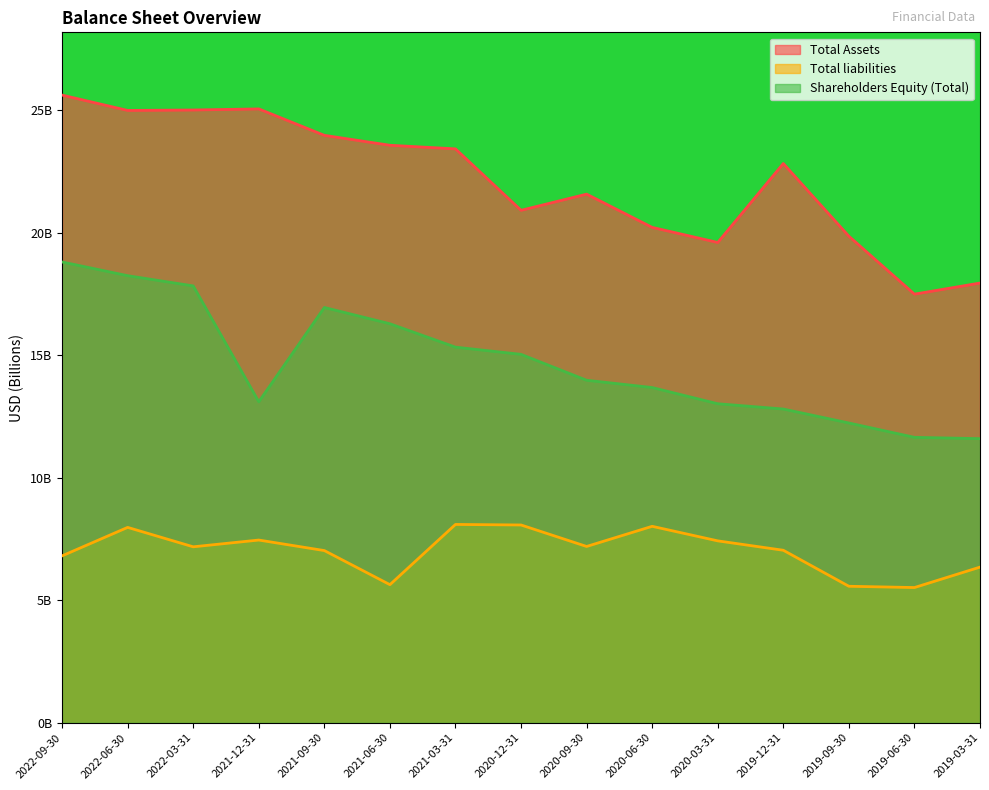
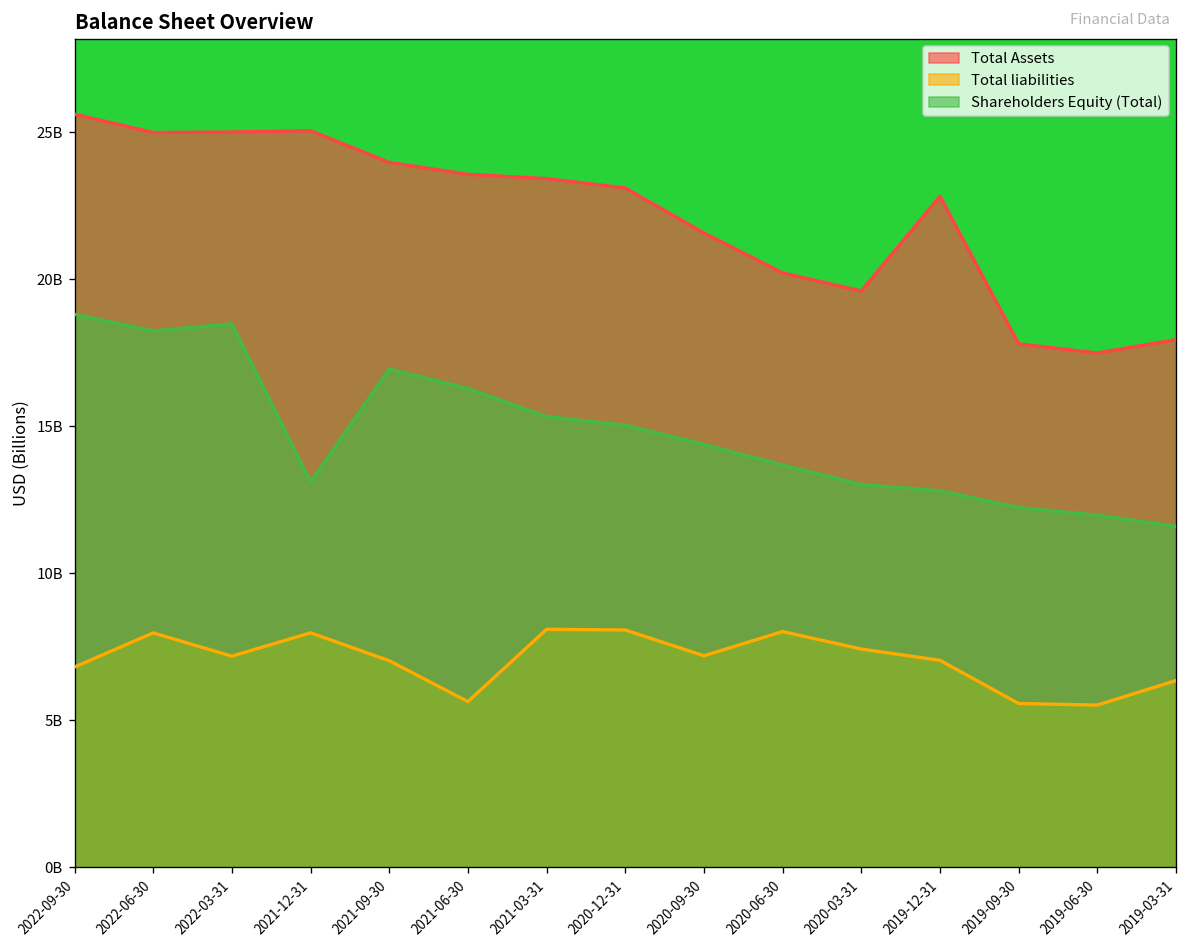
Shareholders Equity (Total), 2022-03-31: 17800000000 -> 18500000000
Total liabilities, 2021-12-31: 7500000000 -> 8000000000
Total Assets, 2020-12-31: 20900000000 -> 23100000000
Shareholders Equity (Total), 2020-09-30: 14000000000 -> 14400000000
Total Assets, 2019-09-30: 19900000000 -> 17800000000
Shareholders Equity (Total), 2019-06-30: 11600000000 -> 12000000000
